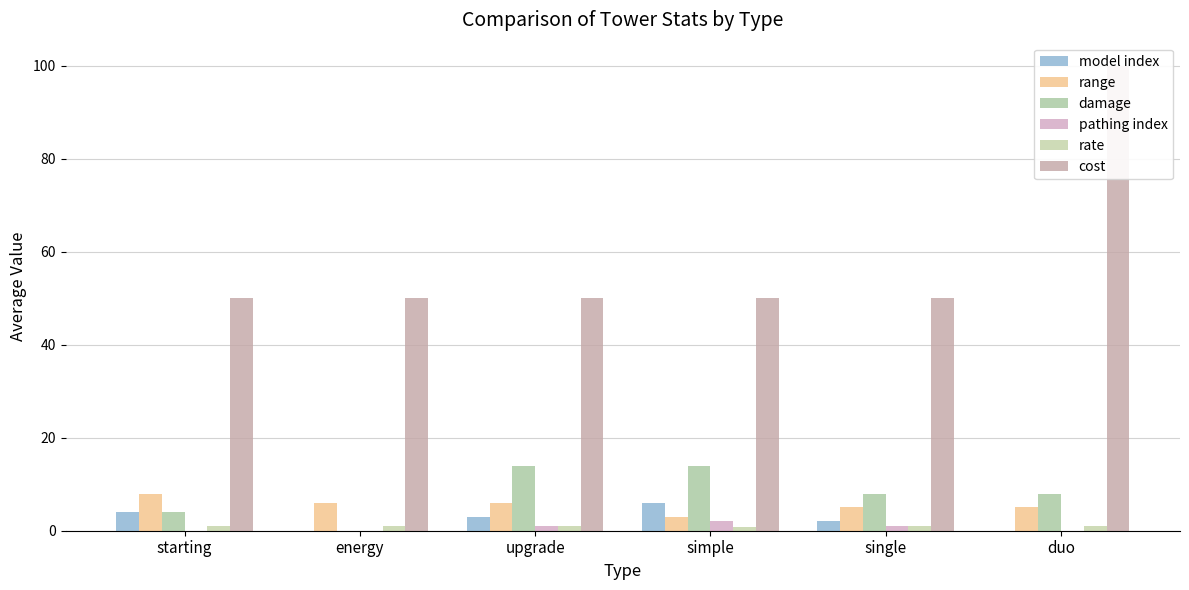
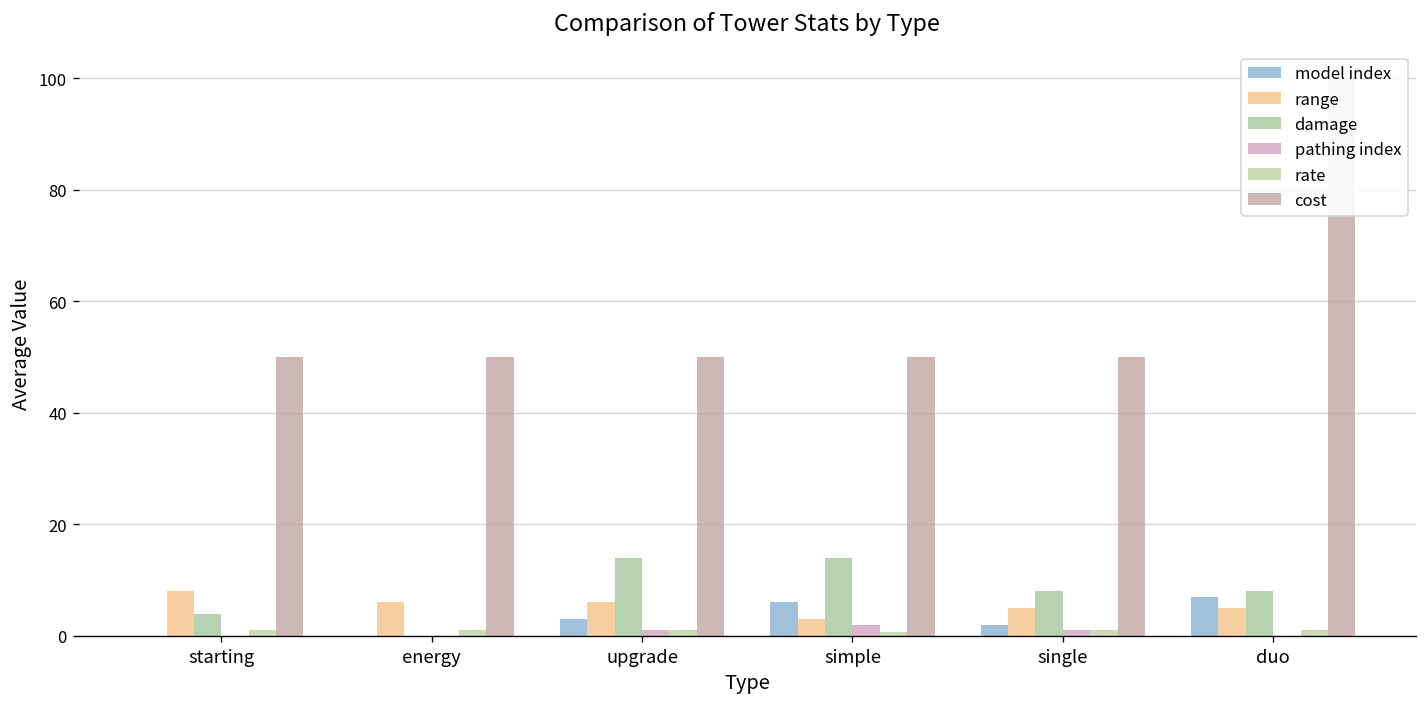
model index, starting: 4 -> 0
model index, duo: 0 -> 7
